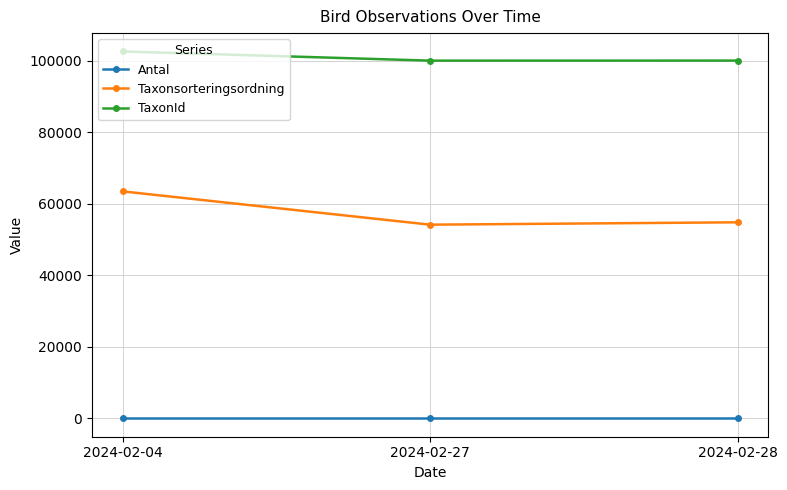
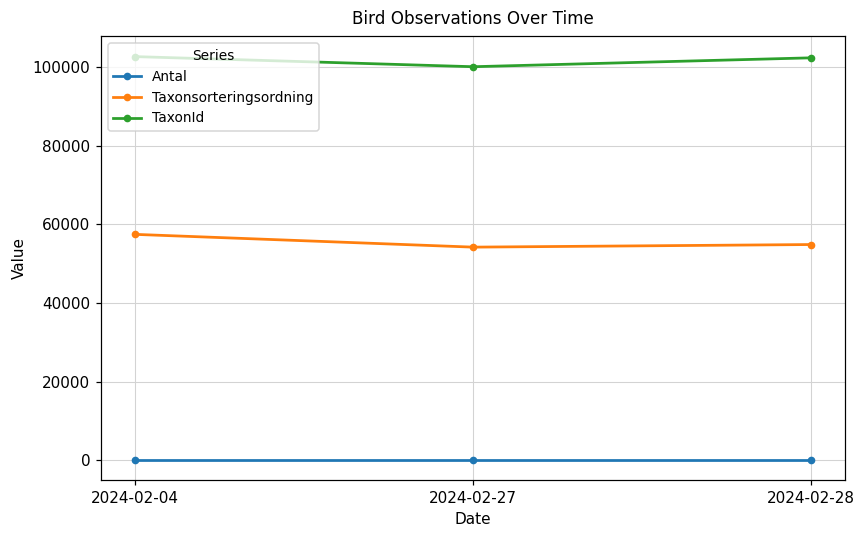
Taxonsorteringsordning, 2024-02-04: 63000 -> 57000
TaxonId, 2024-02-28: 100000 -> 102000
